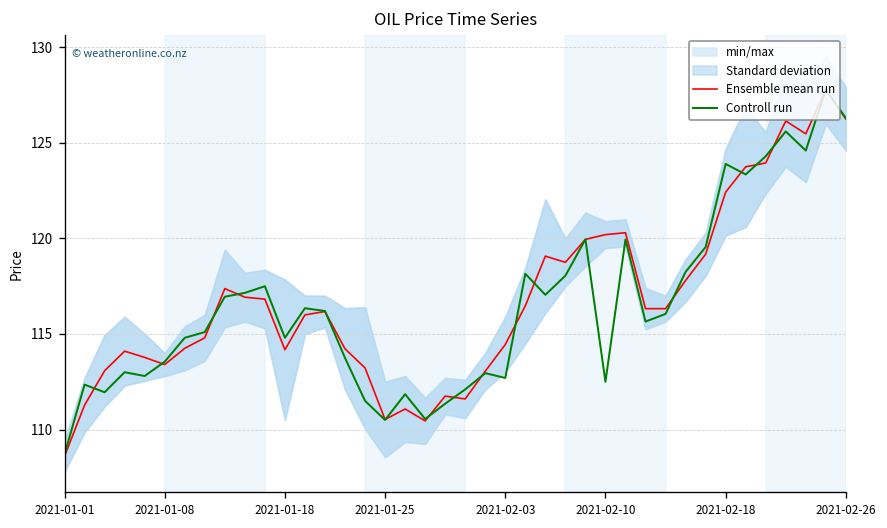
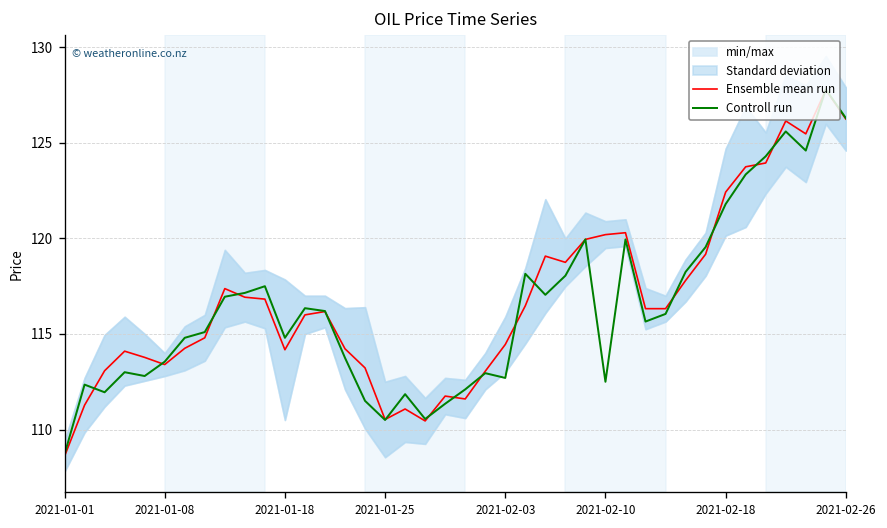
Controll run, 2021-02-18: 123.9 -> 121.8
